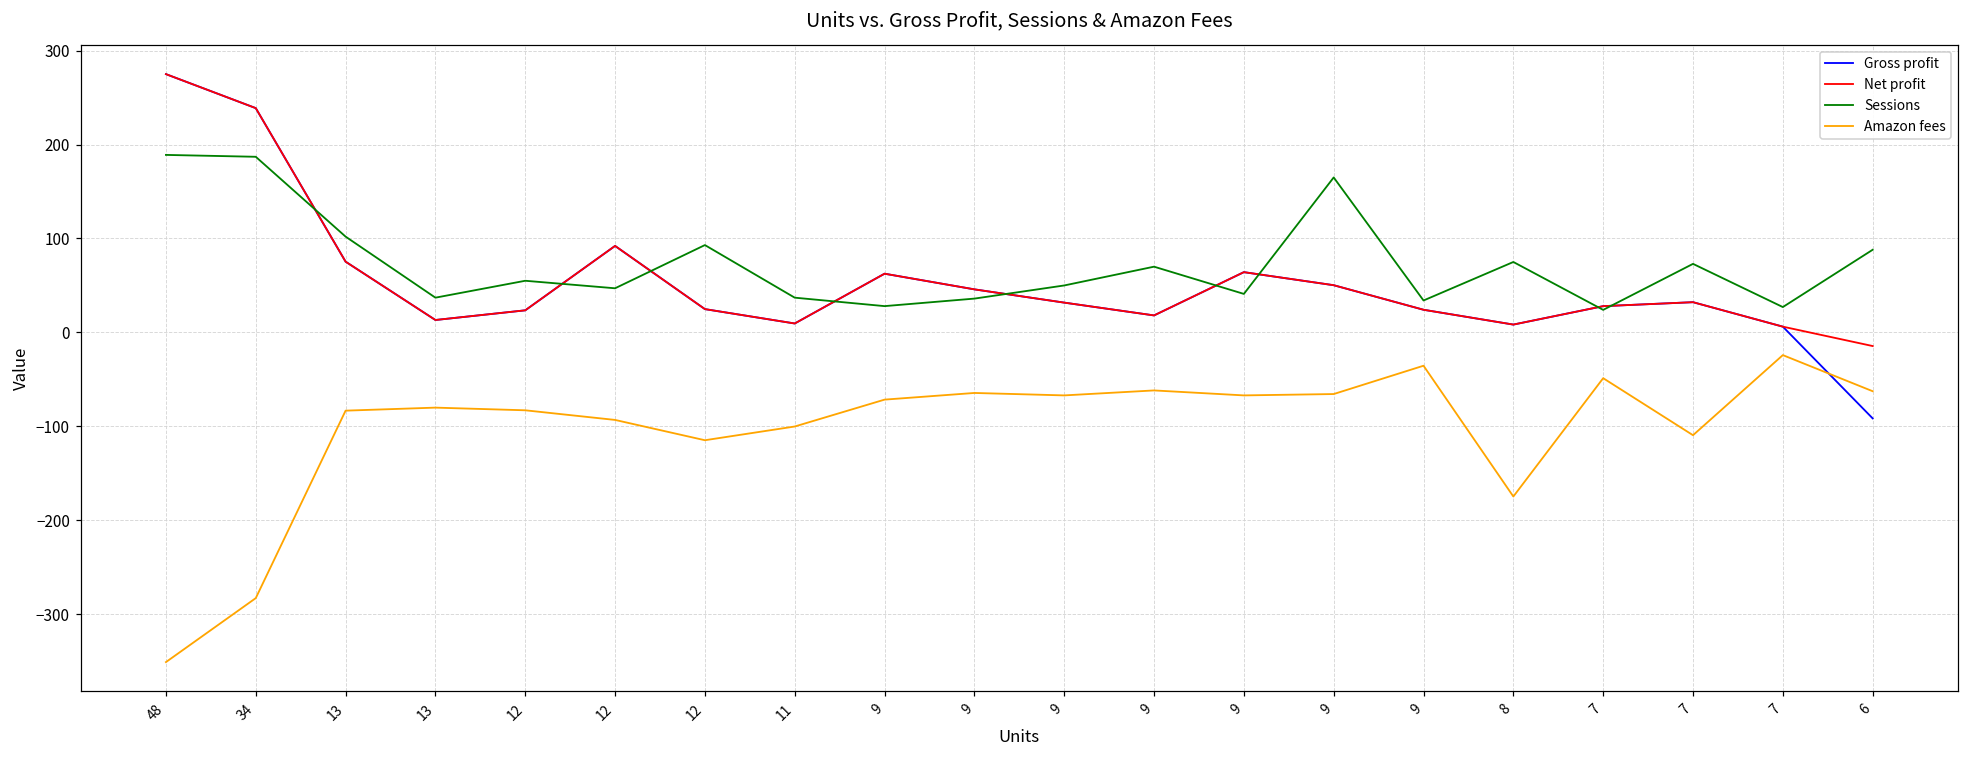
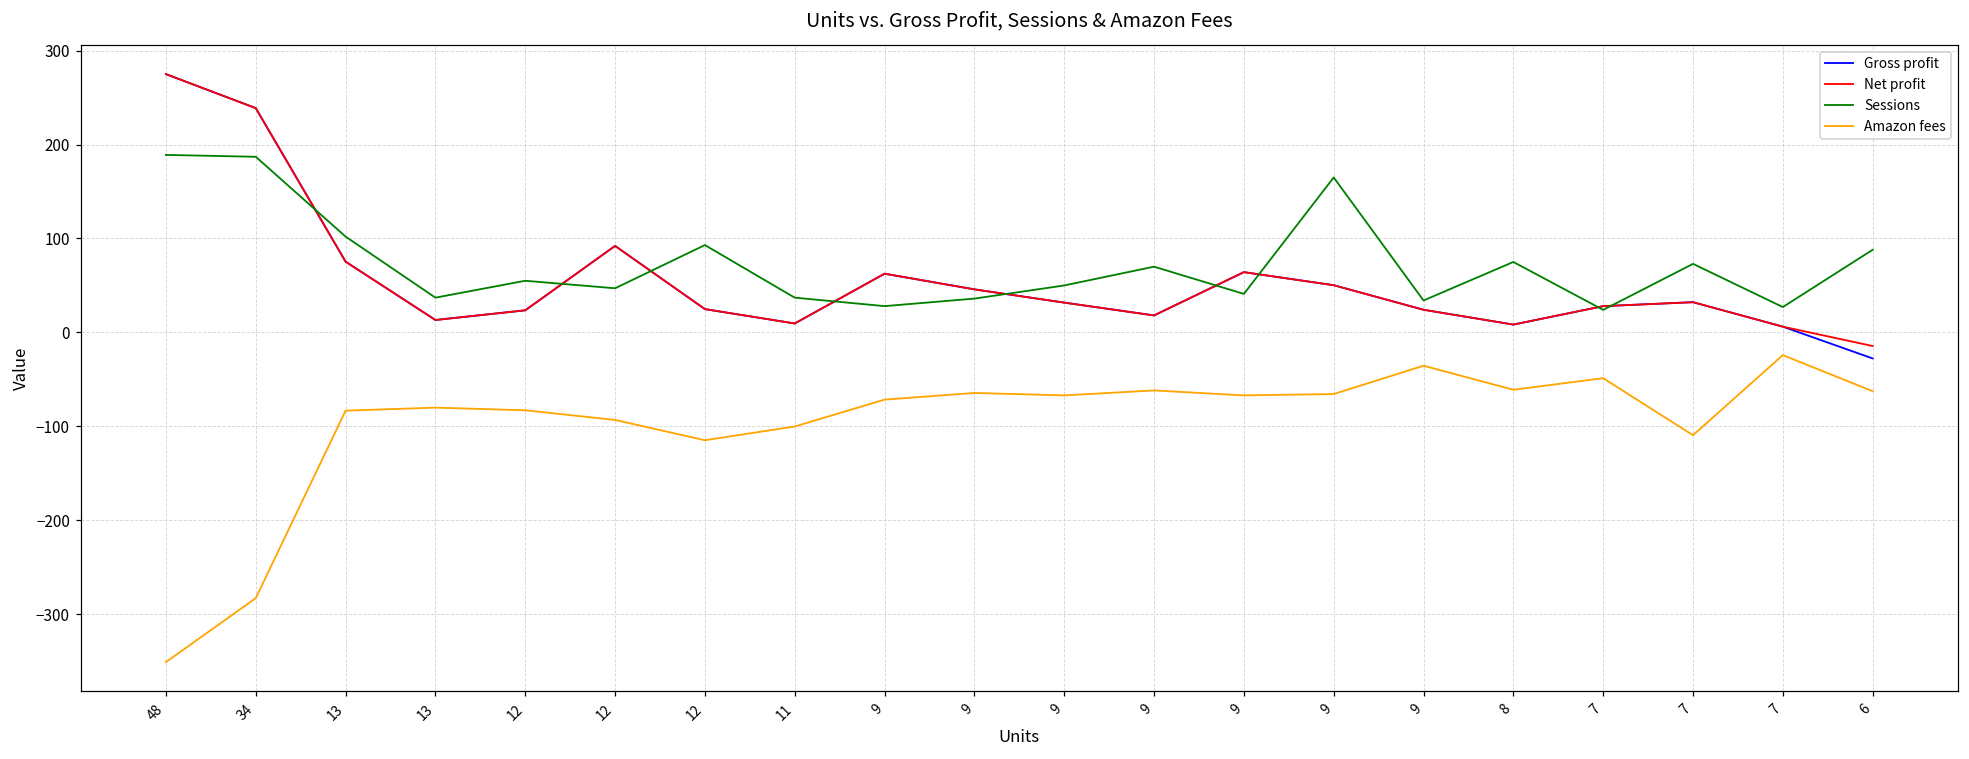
Amazon fees, 8: -170 -> -60
Gross profit, 6: -90 -> -30
